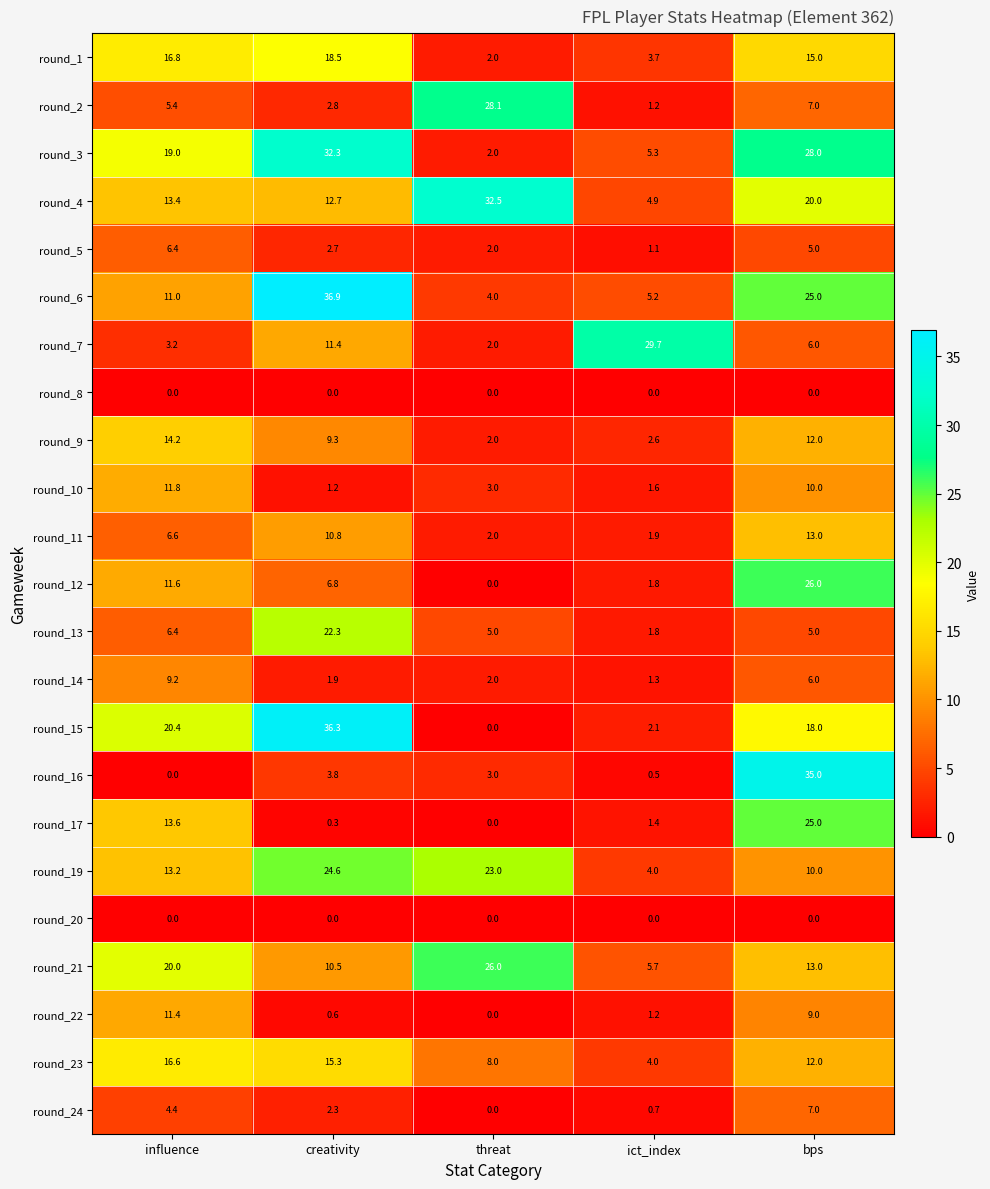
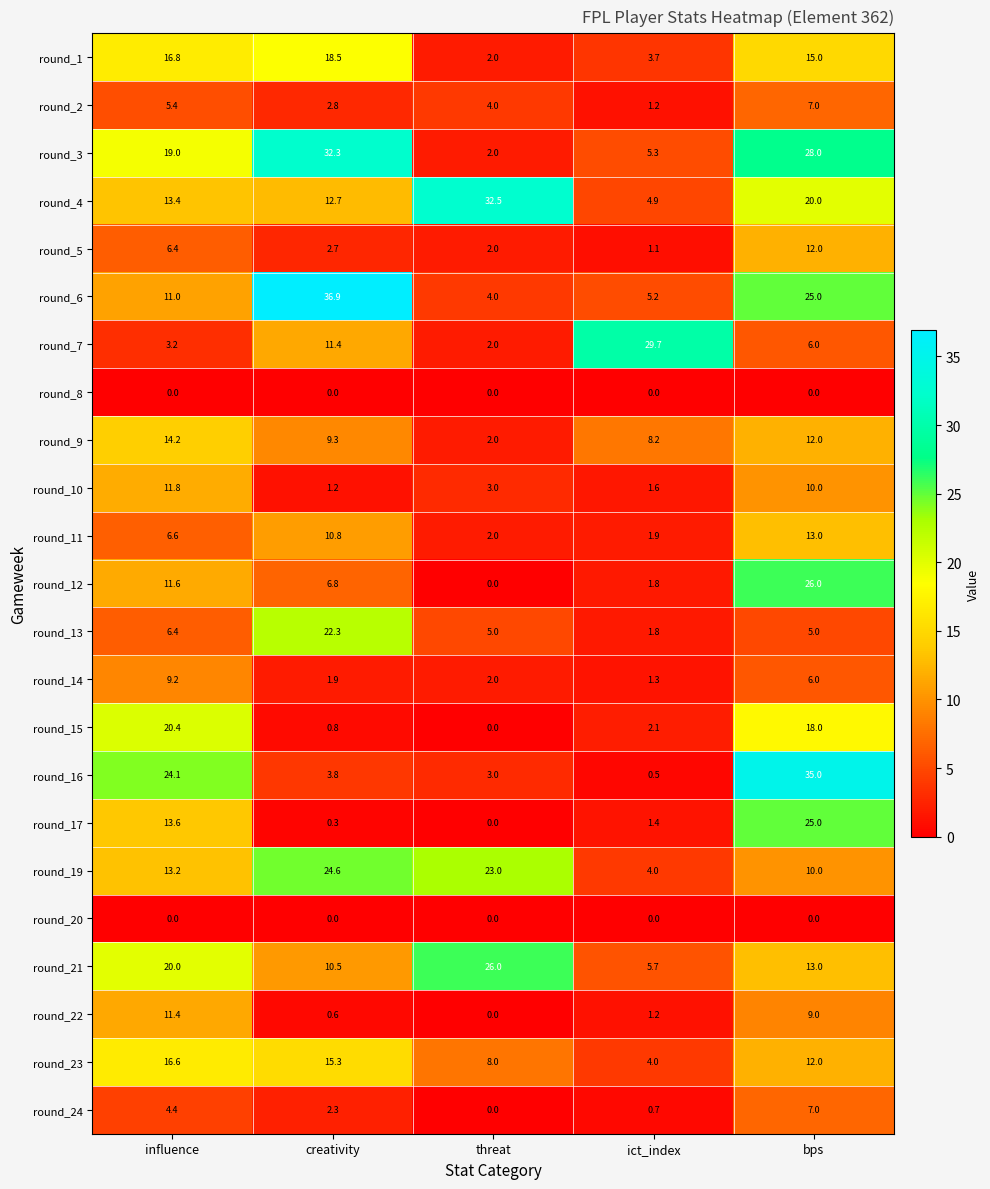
round_2, threat: 28.1 -> 4.0
round_5, bps: 5.0 -> 12.0
round_9, ict_index: 2.6 -> 8.2
round_15, creativity: 36.3 -> 0.8
round_16, influence: 0.0 -> 24.1
